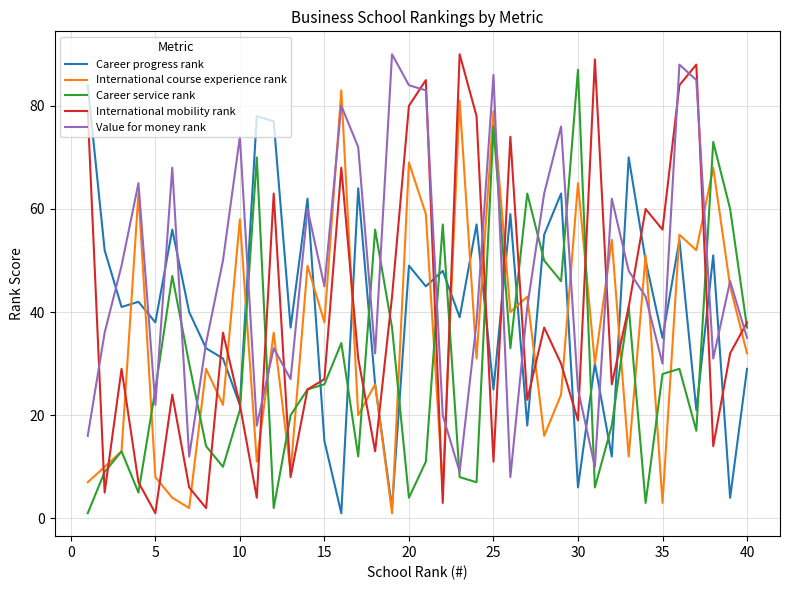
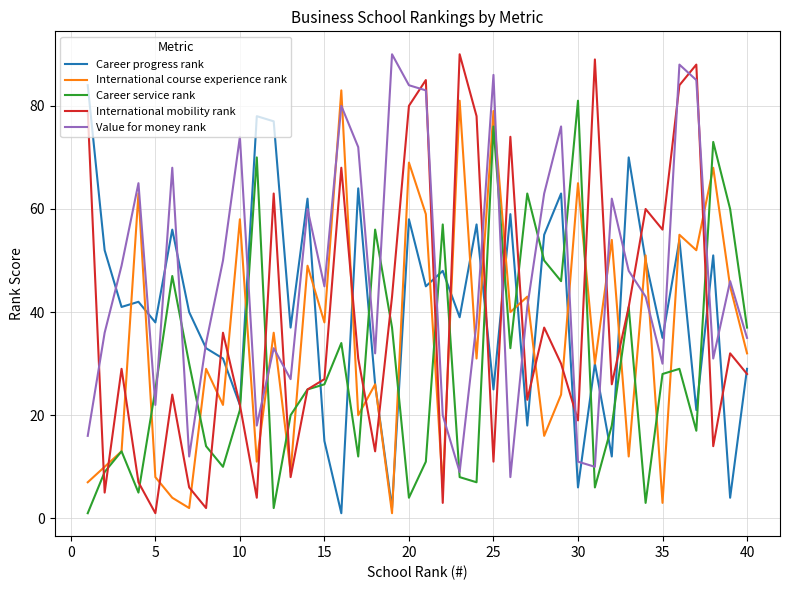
Career progress rank, 20: 49 -> 58
Career service rank, 30: 87 -> 81
Value for money rank, 30: 25 -> 11
International mobility rank, 40: 38 -> 28
